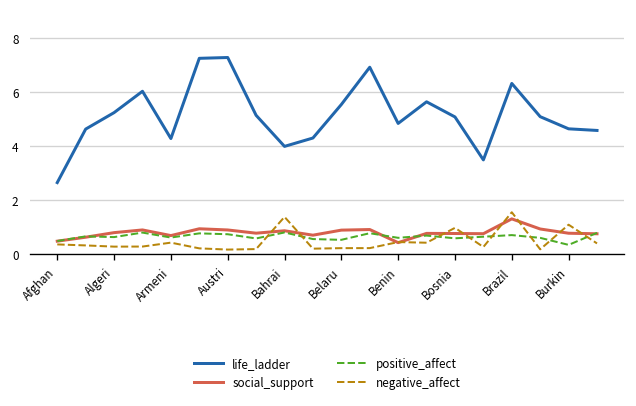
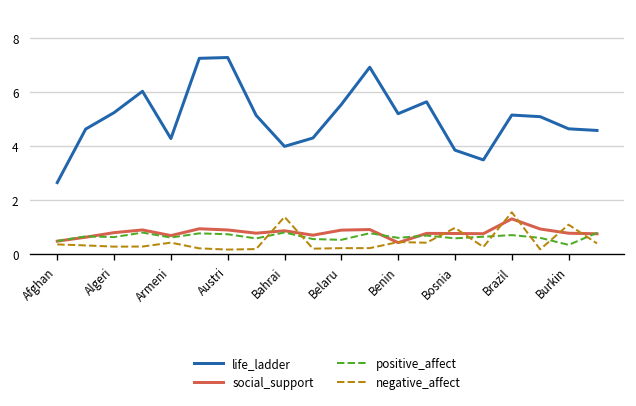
life_ladder, Benin: 4.9 -> 5.2
life_ladder, Bosnia: 5.1 -> 3.9
life_ladder, Brazil: 6.3 -> 5.2
